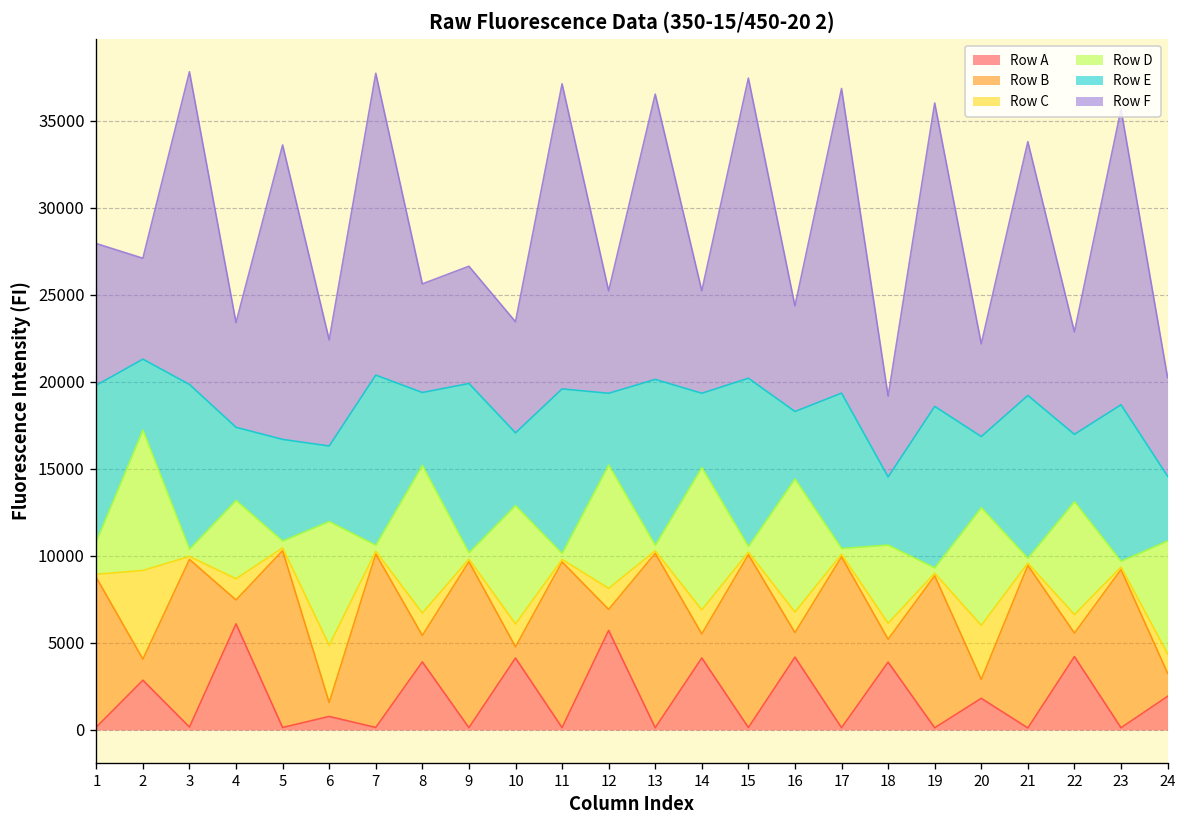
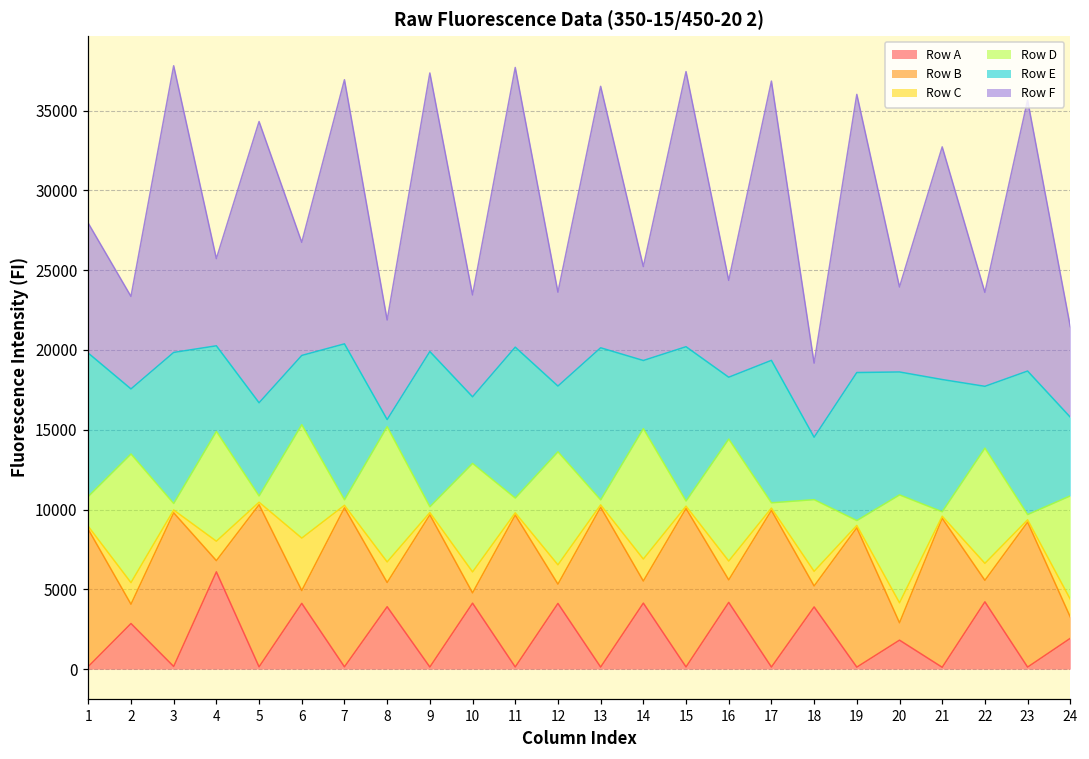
Row C, 2: 5100 -> 1400
Row B, 4: 1400 -> 700
Row D, 4: 4500 -> 6900
Row E, 4: 4200 -> 5400
Row F, 4: 6000 -> 5500
Row F, 5: 16900 -> 17600
Row A, 6: 800 -> 4100
Row F, 6: 6100 -> 7100
Row F, 7: 17300 -> 16600
Row E, 8: 4200 -> 400
Row F, 9: 6700 -> 17500
Row D, 11: 300 -> 900
Row A, 12: 5700 -> 4100
Row C, 20: 3100 -> 1300
Row E, 20: 4100 -> 7700
Row E, 21: 9400 -> 8300
Row D, 22: 6500 -> 7200
Row E, 24: 3700 -> 4900
